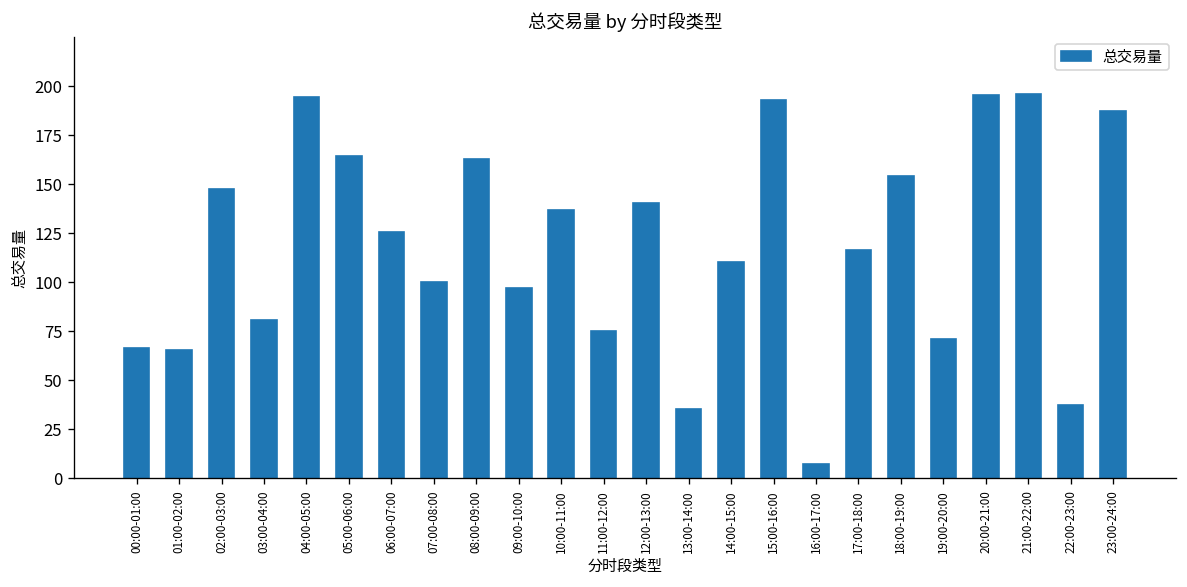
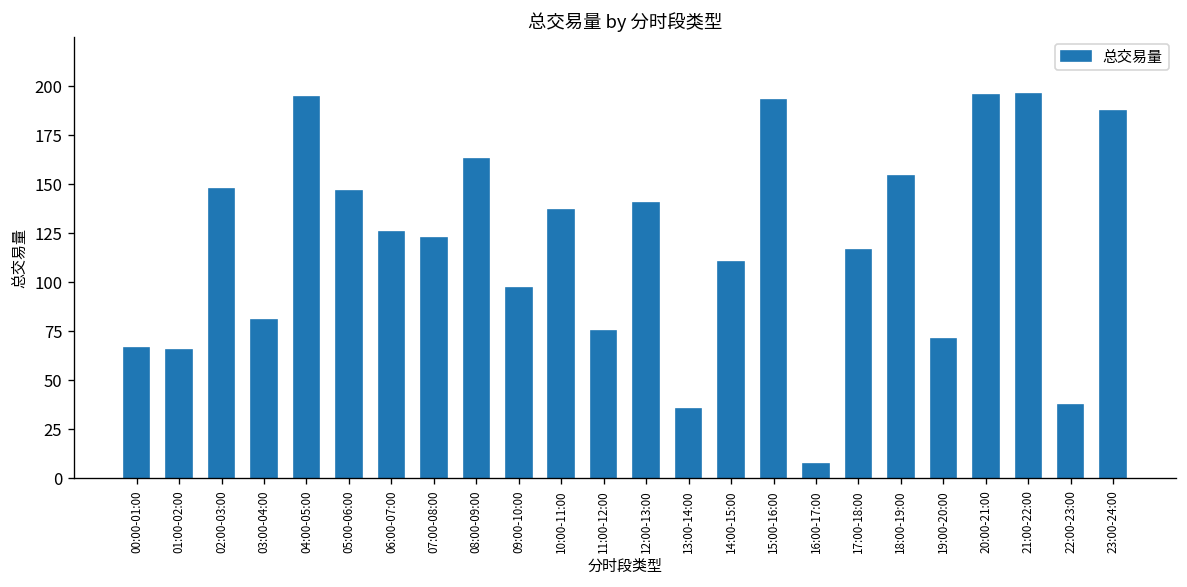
05:00-06:00: 164 -> 146
07:00-08:00: 100 -> 122
